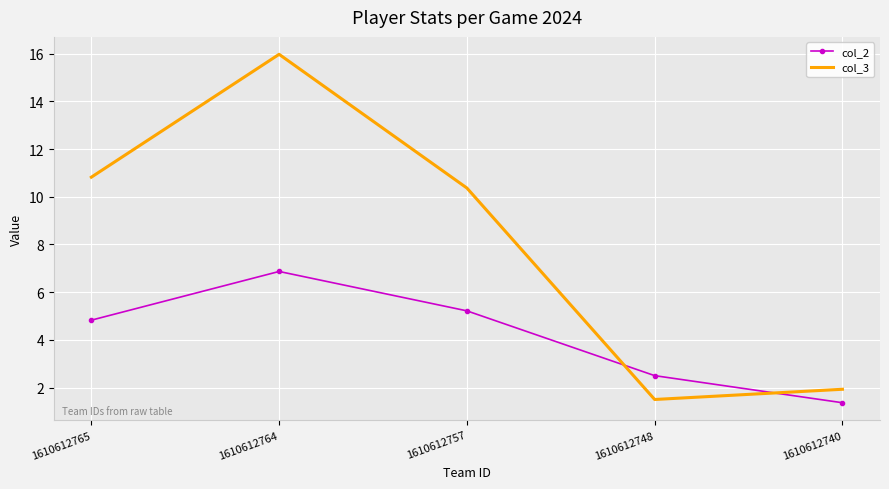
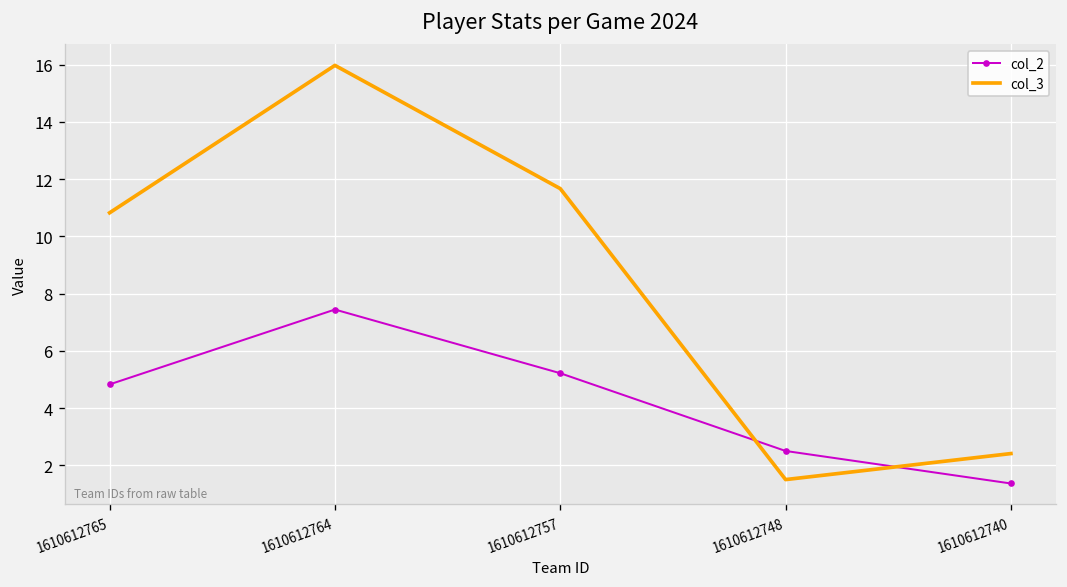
col_2, 1610612764: 6.9 -> 7.4
col_3, 1610612757: 10.4 -> 11.7
col_3, 1610612740: 1.9 -> 2.4
